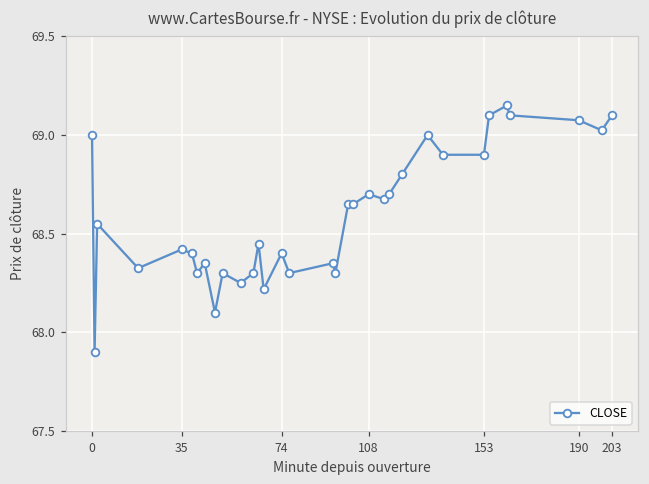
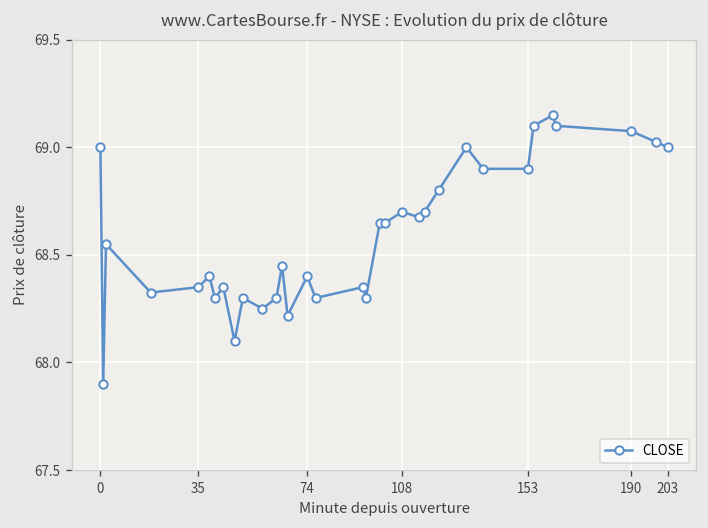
35: 68.42 -> 68.35
203: 69.1 -> 69.0
